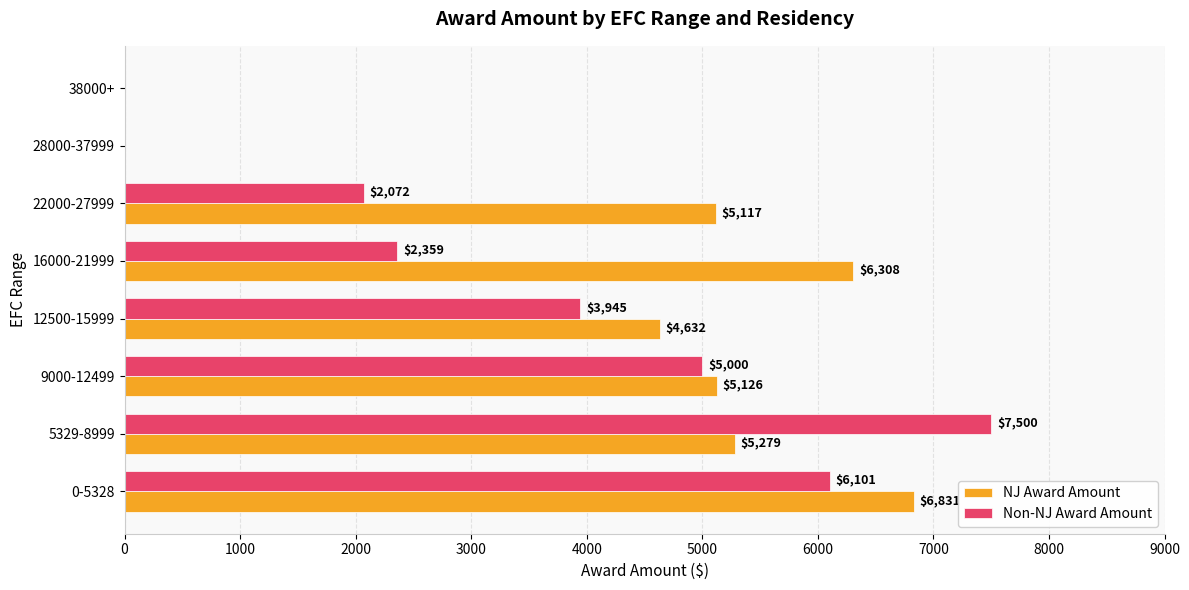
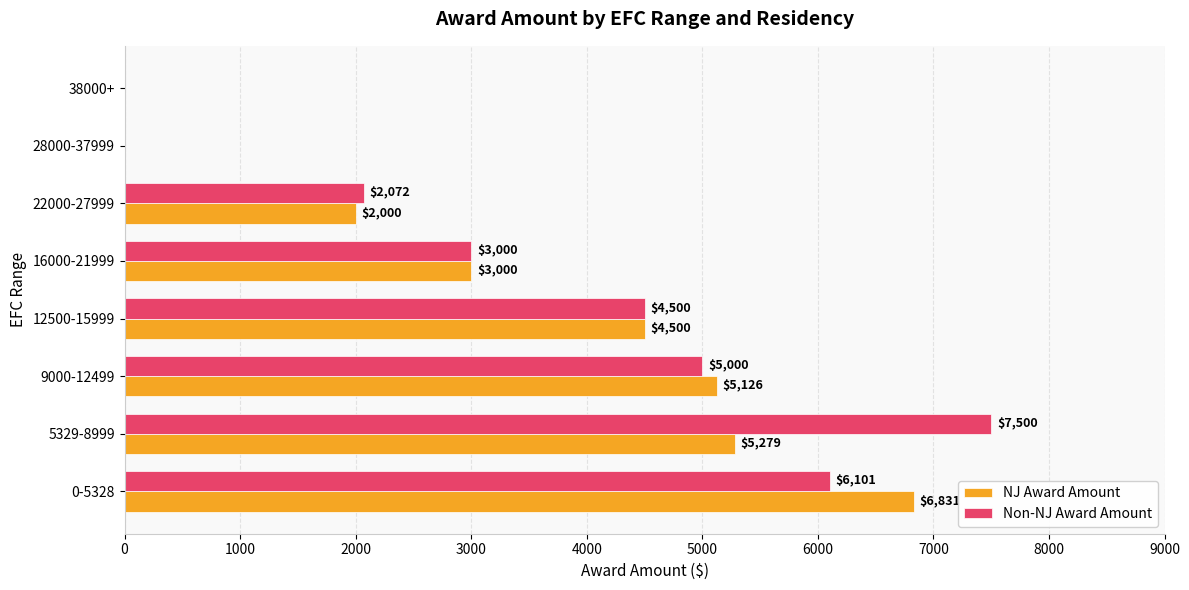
NJ Award Amount, 22000-27999: $5,117 -> $2,000
Non-NJ Award Amount, 16000-21999: $2,359 -> $3,000
NJ Award Amount, 16000-21999: $6,308 -> $3,000
Non-NJ Award Amount, 12500-15999: $3,945 -> $4,500
NJ Award Amount, 12500-15999: $4,632 -> $4,500
